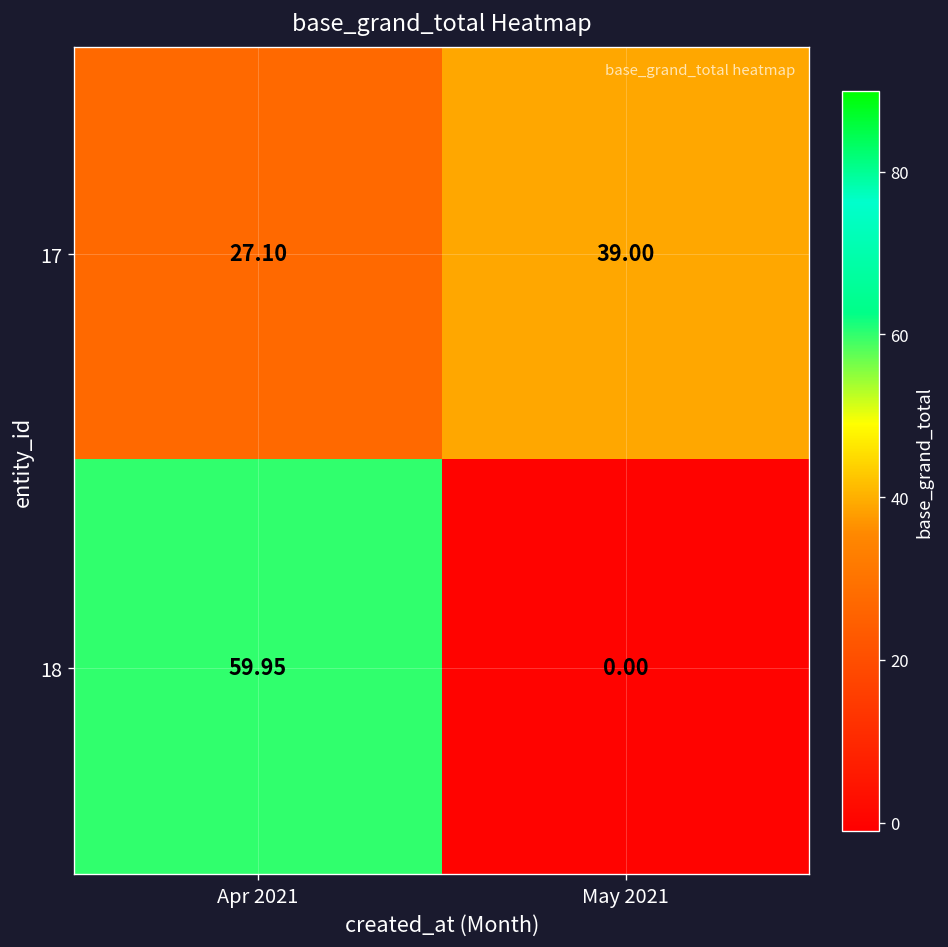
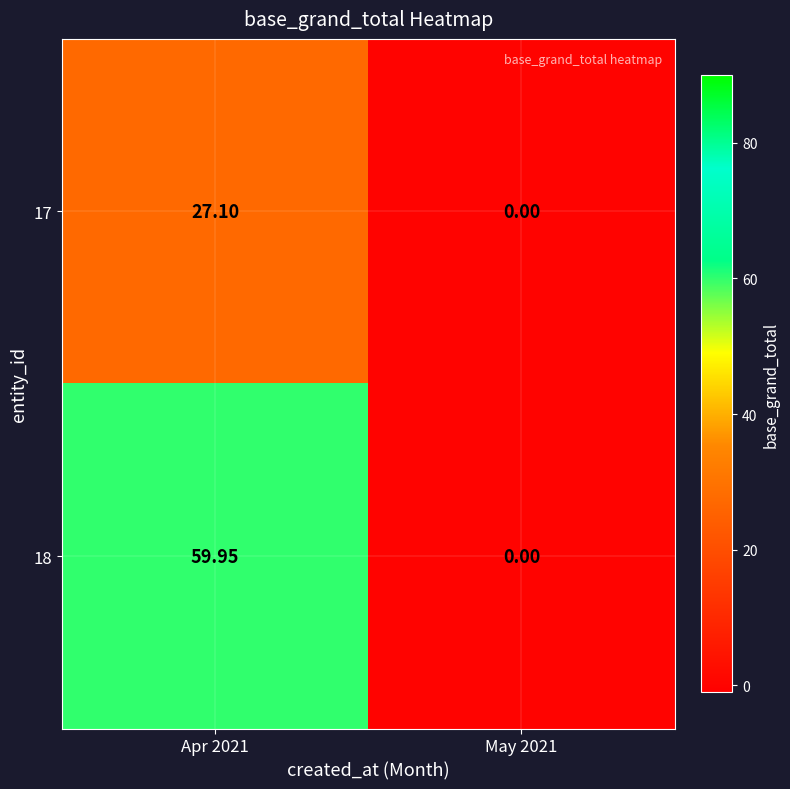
17, May 2021: 39.00 -> 0.00
